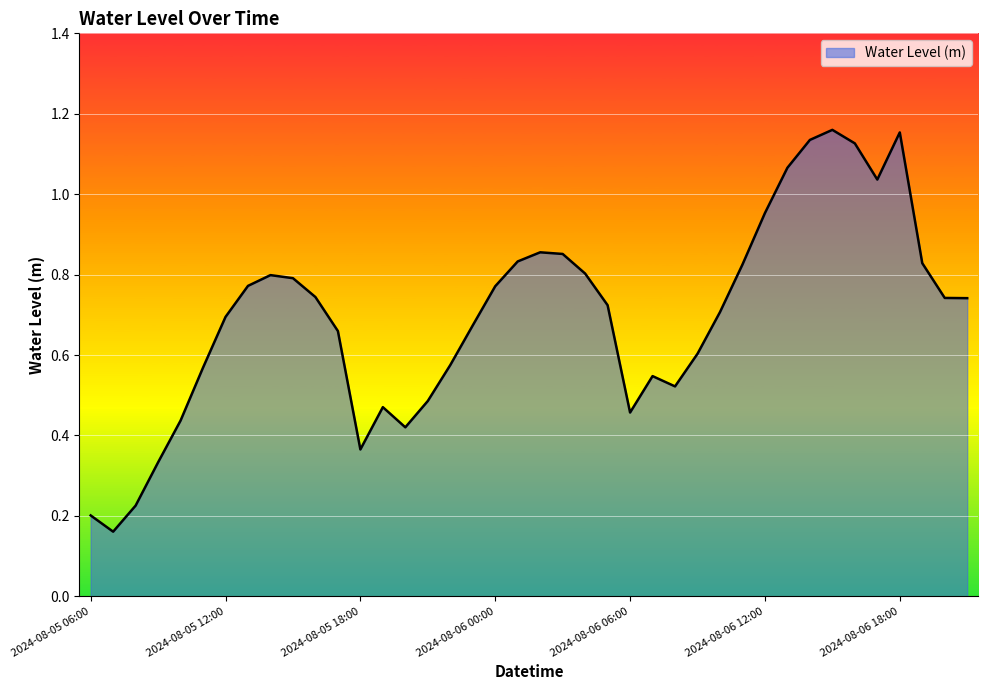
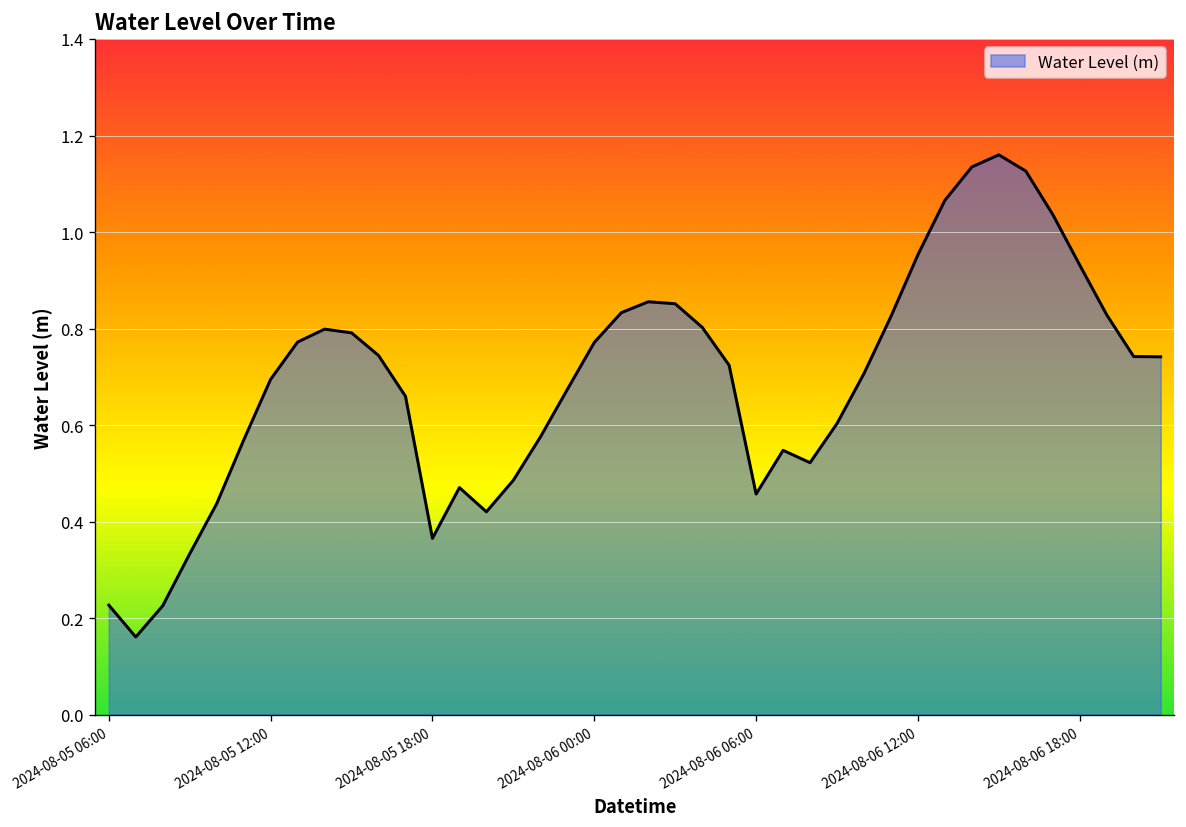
2024-08-05 06:00: 0.20 -> 0.23
2024-08-06 18:00: 1.15 -> 0.93
